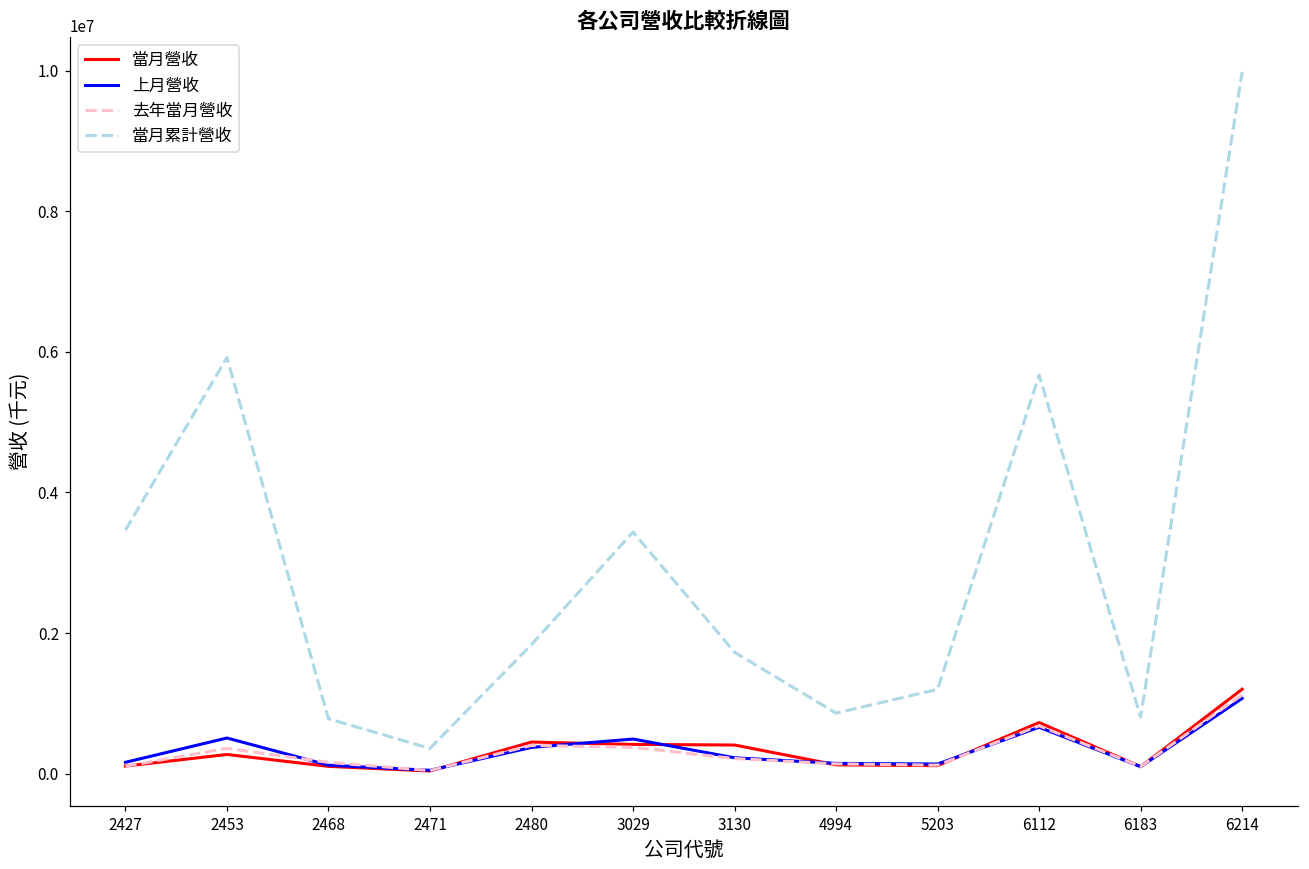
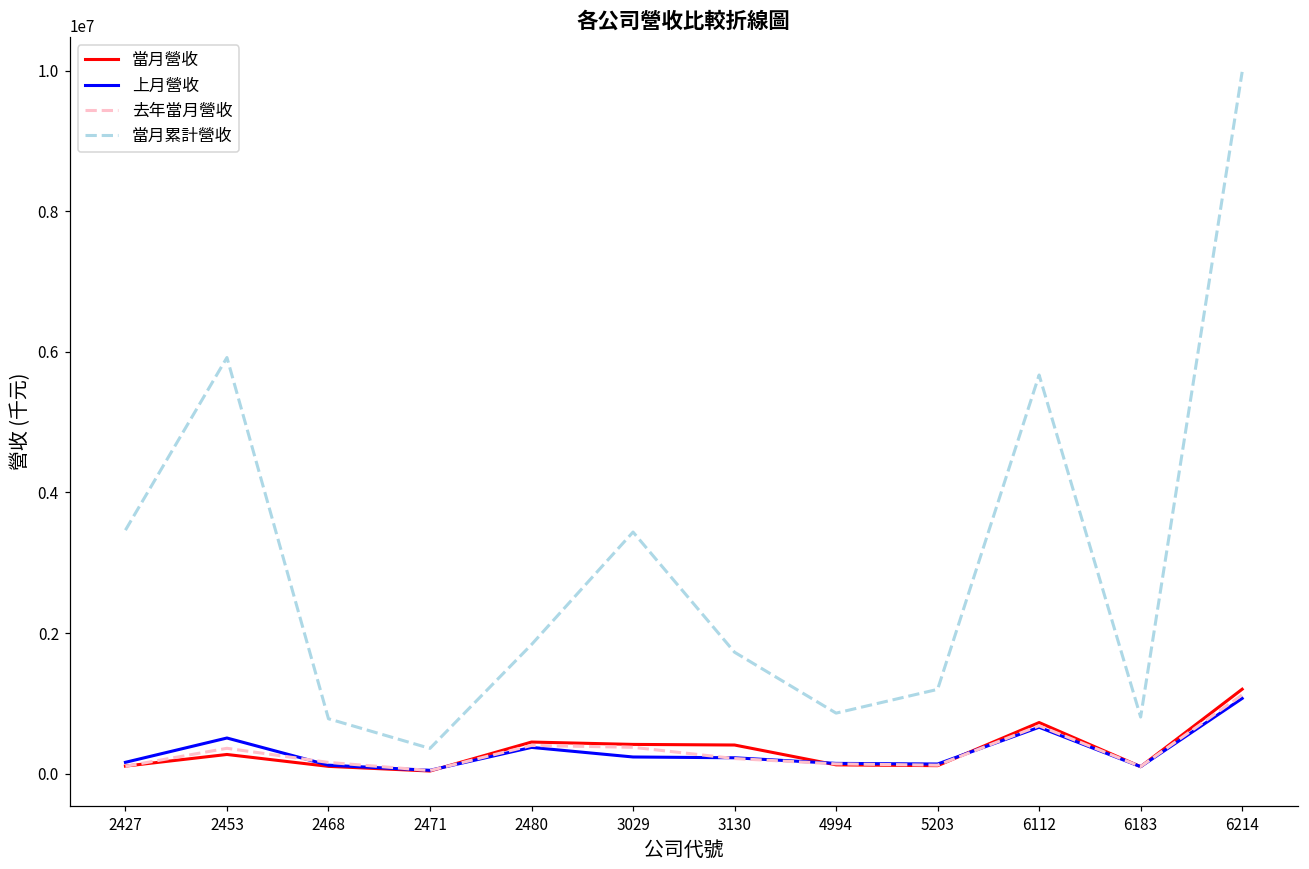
上月營收, 3029: 500000 -> 200000
